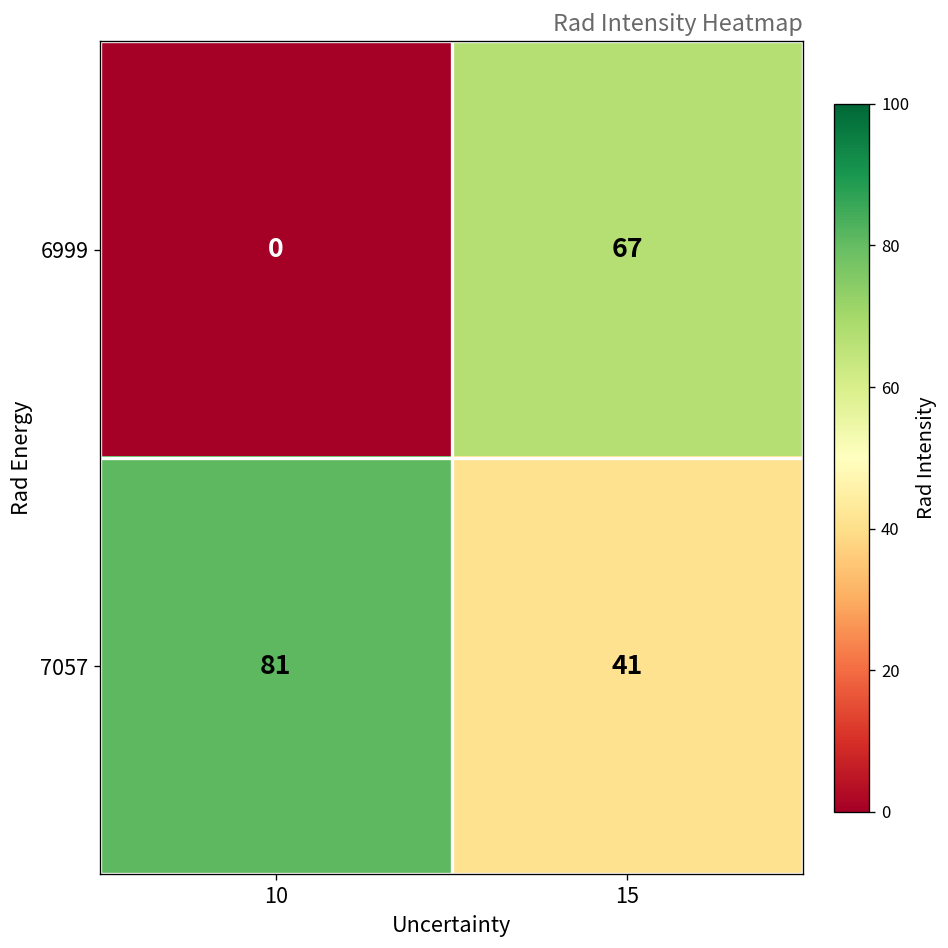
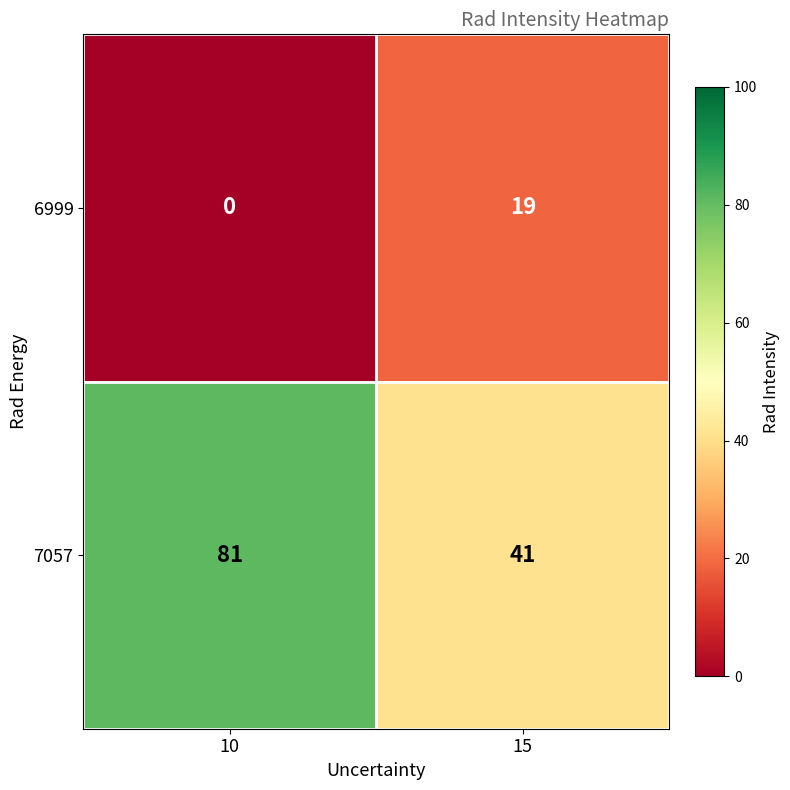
6999, 15: 67 -> 19
